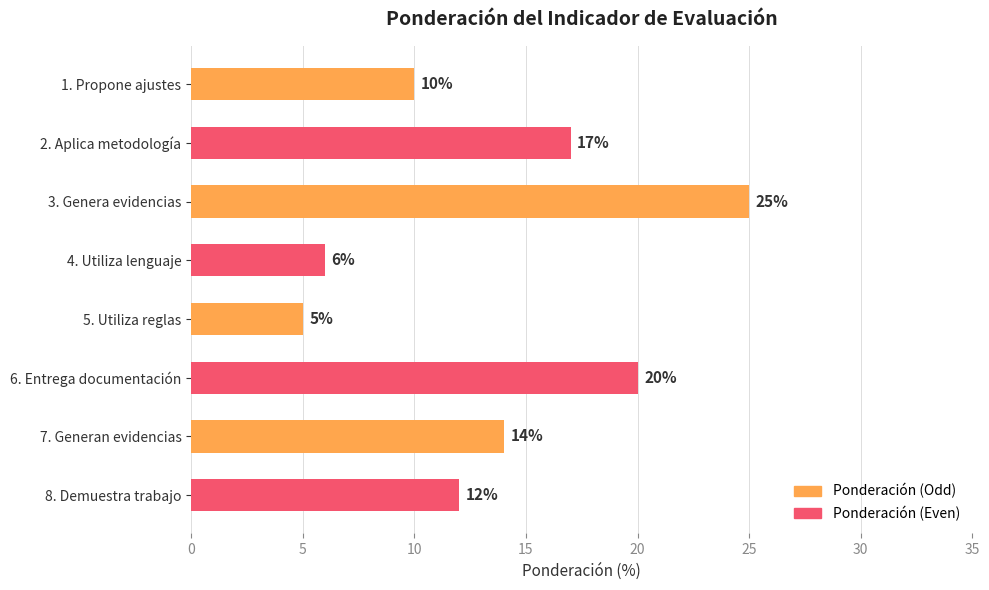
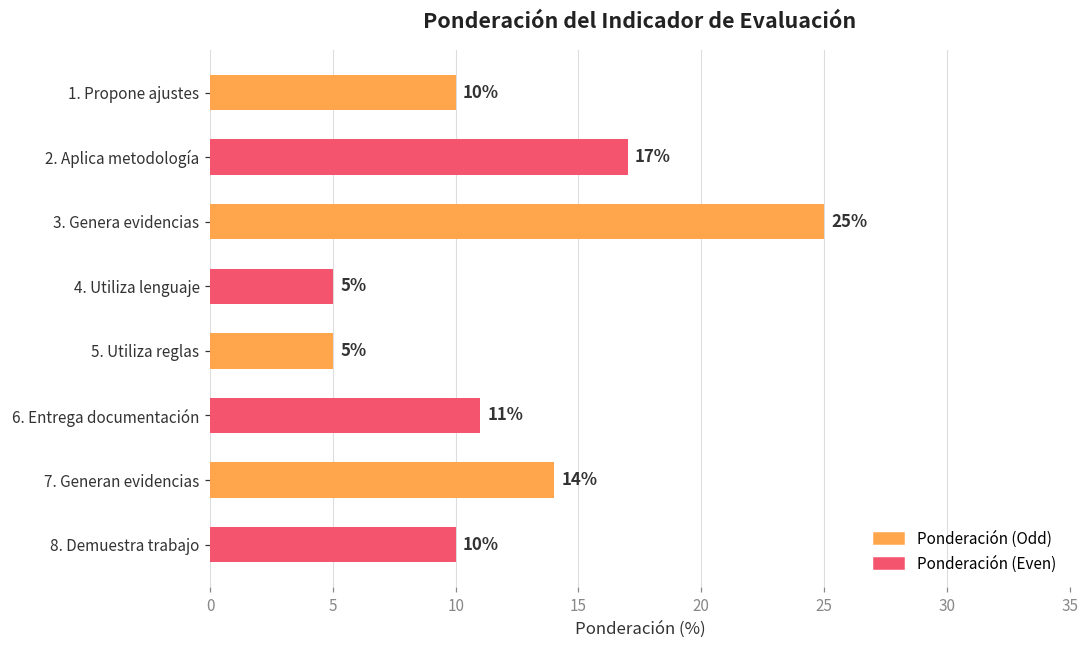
4. Utiliza lenguaje: 6% -> 5%
6. Entrega documentación: 20% -> 11%
8. Demuestra trabajo: 12% -> 10%
